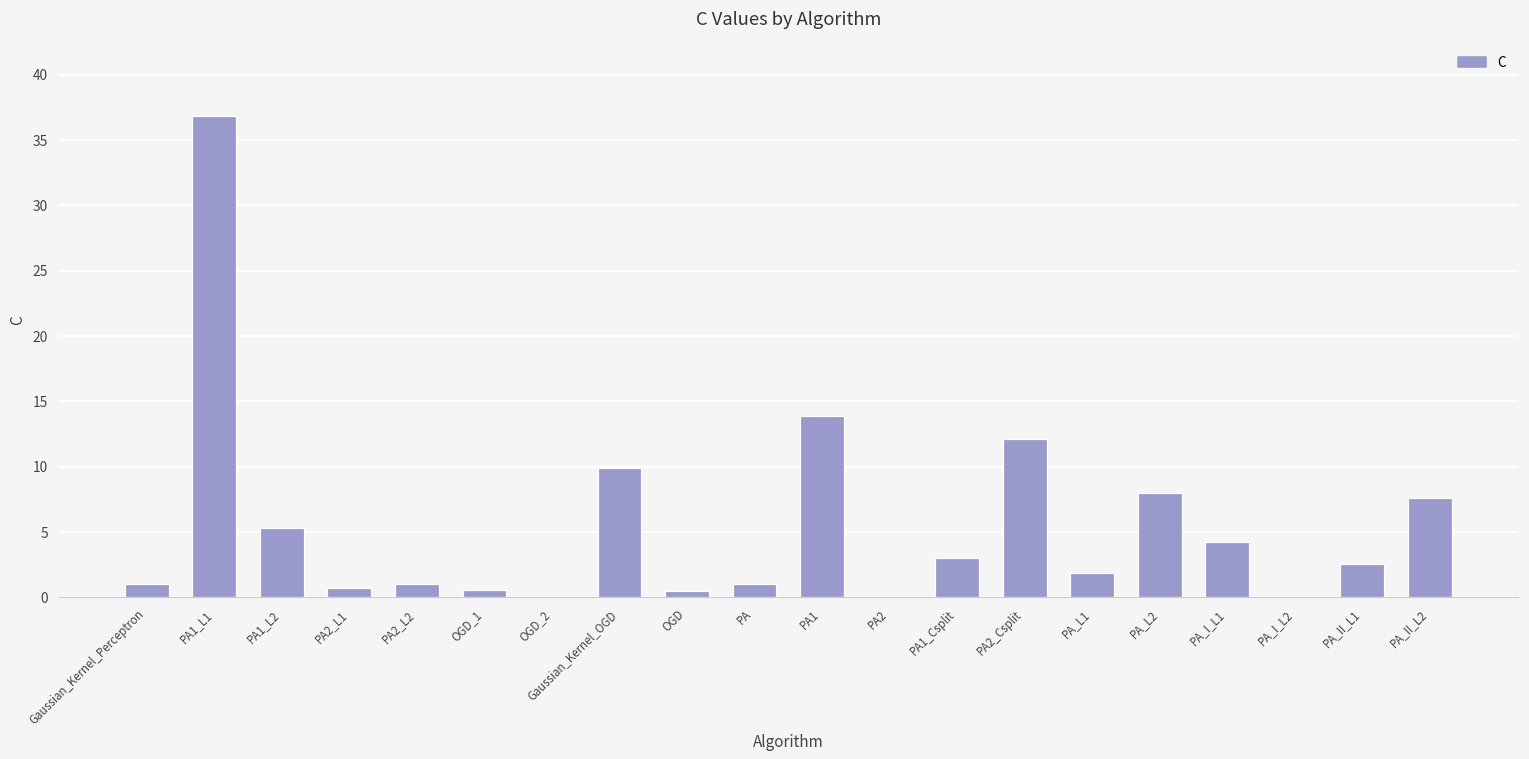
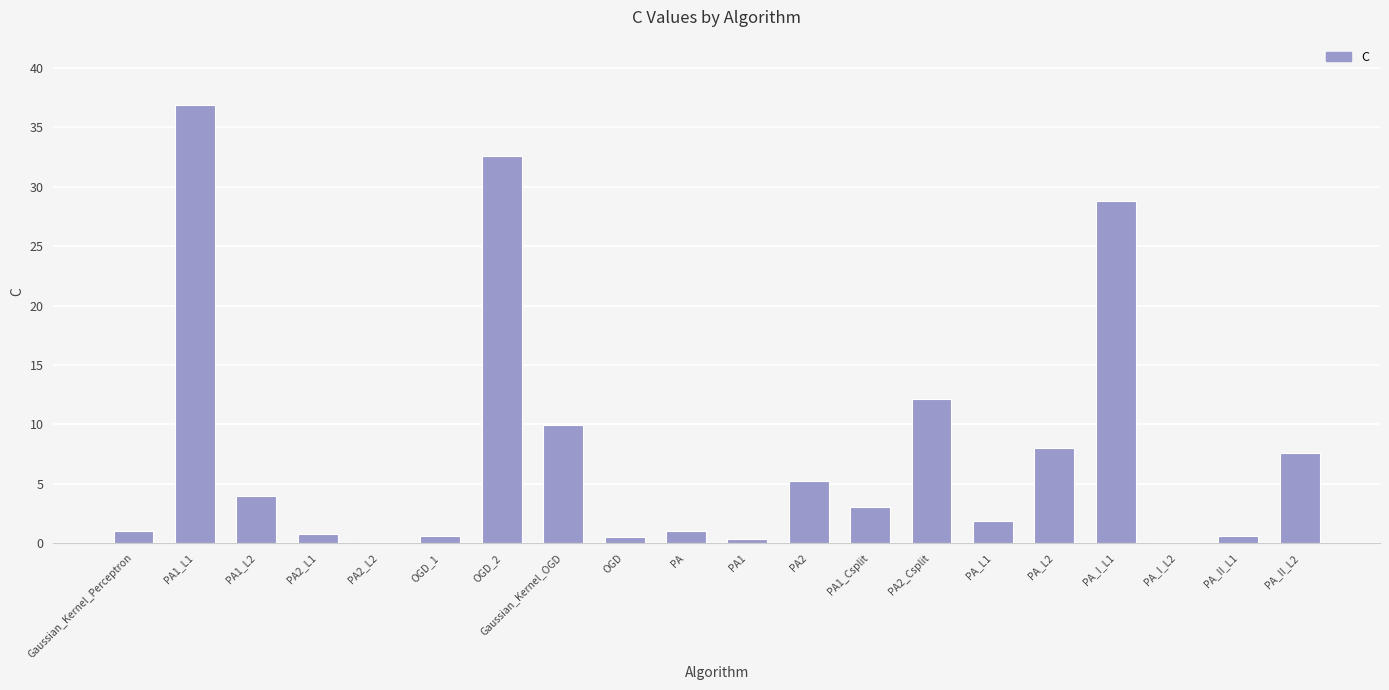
PA1_L2: 5.3 -> 3.9
PA2_L2: 1.0 -> 0.1
OGD_2: 0.1 -> 32.6
PA1: 13.9 -> 0.3
PA2: 0.1 -> 5.3
PA_I_L1: 4.3 -> 28.8
PA_II_L1: 2.6 -> 0.6
